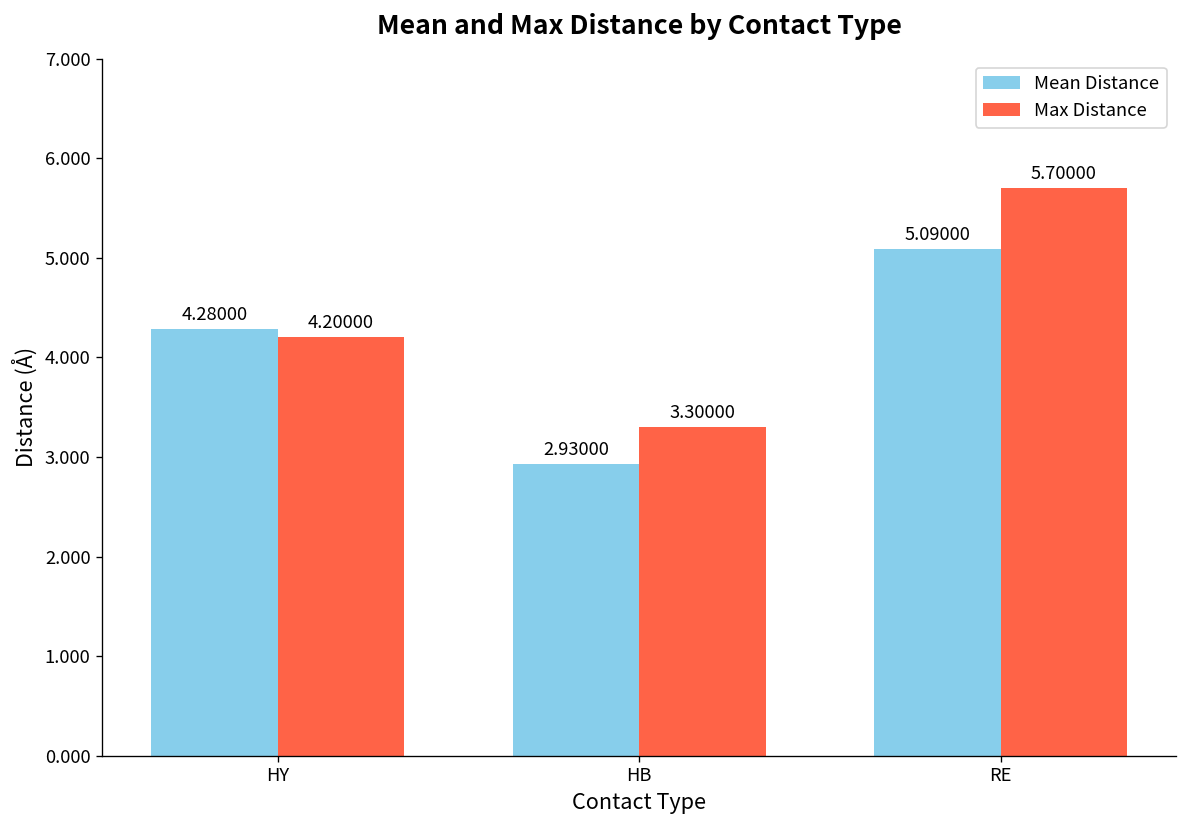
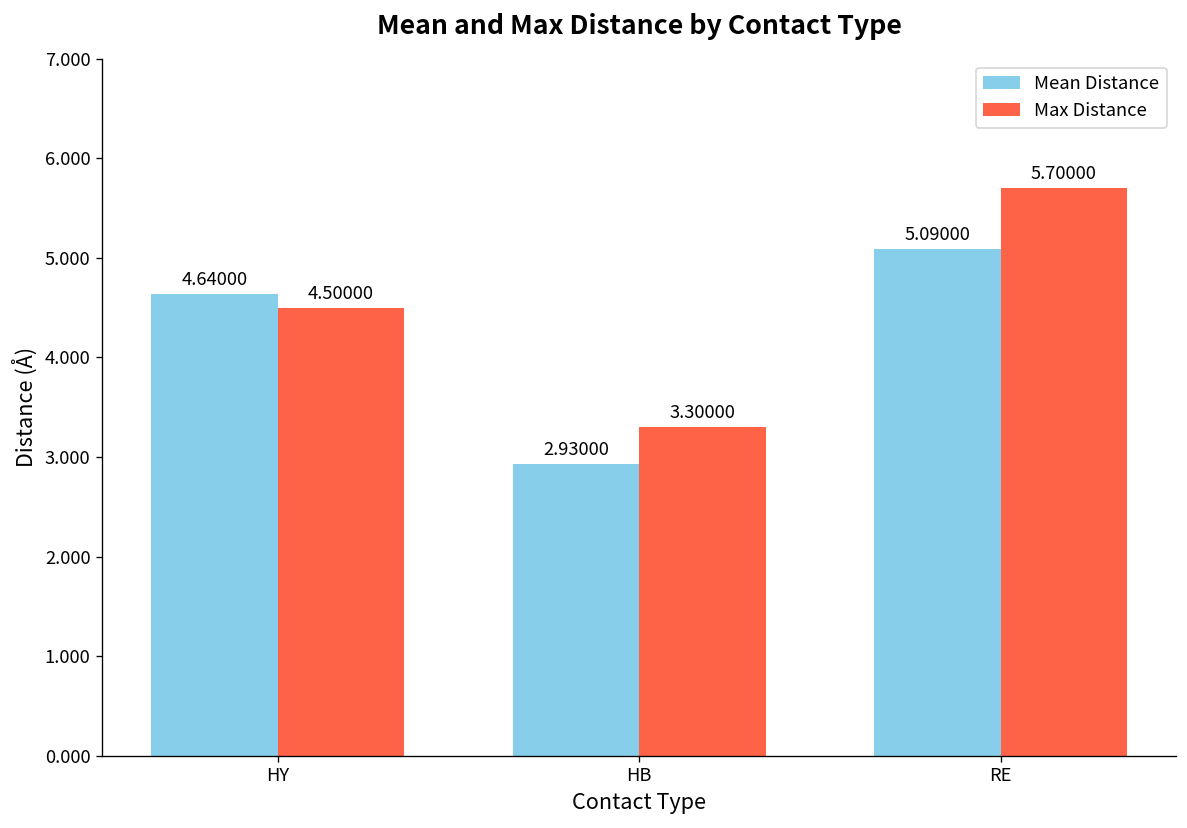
Mean Distance, HY: 4.28000 -> 4.64000
Max Distance, HY: 4.20000 -> 4.50000
